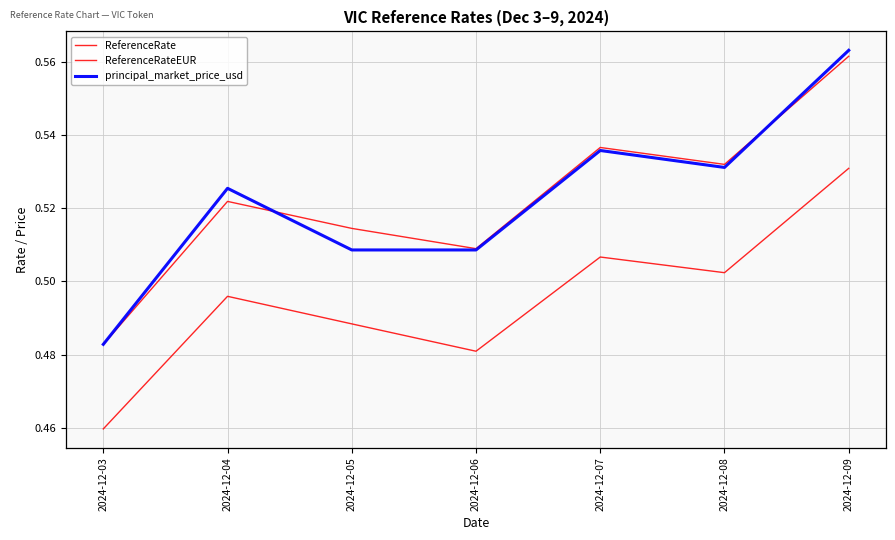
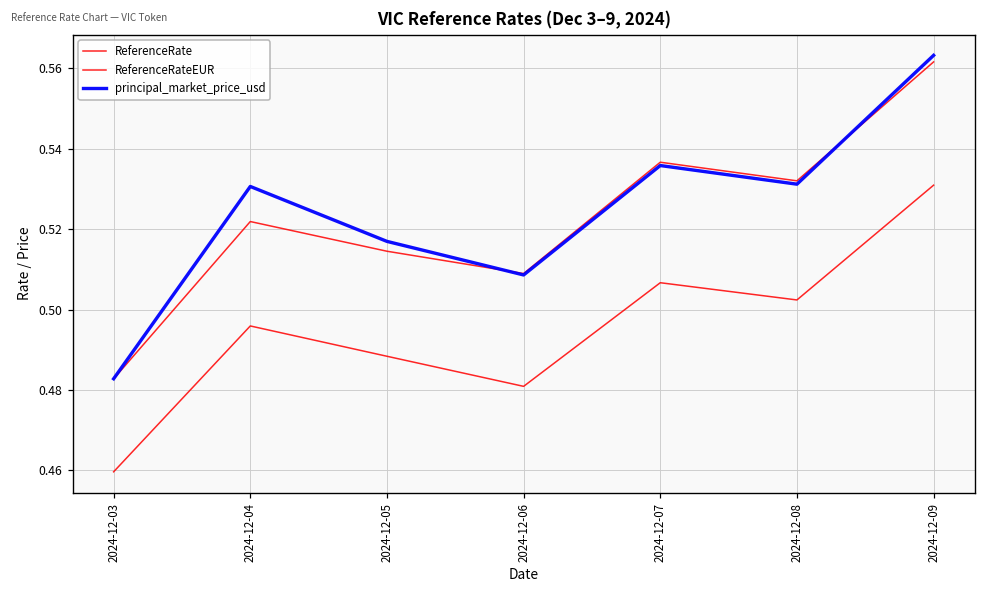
principal_market_price_usd, 2024-12-04: 0.525 -> 0.531
principal_market_price_usd, 2024-12-05: 0.509 -> 0.517
